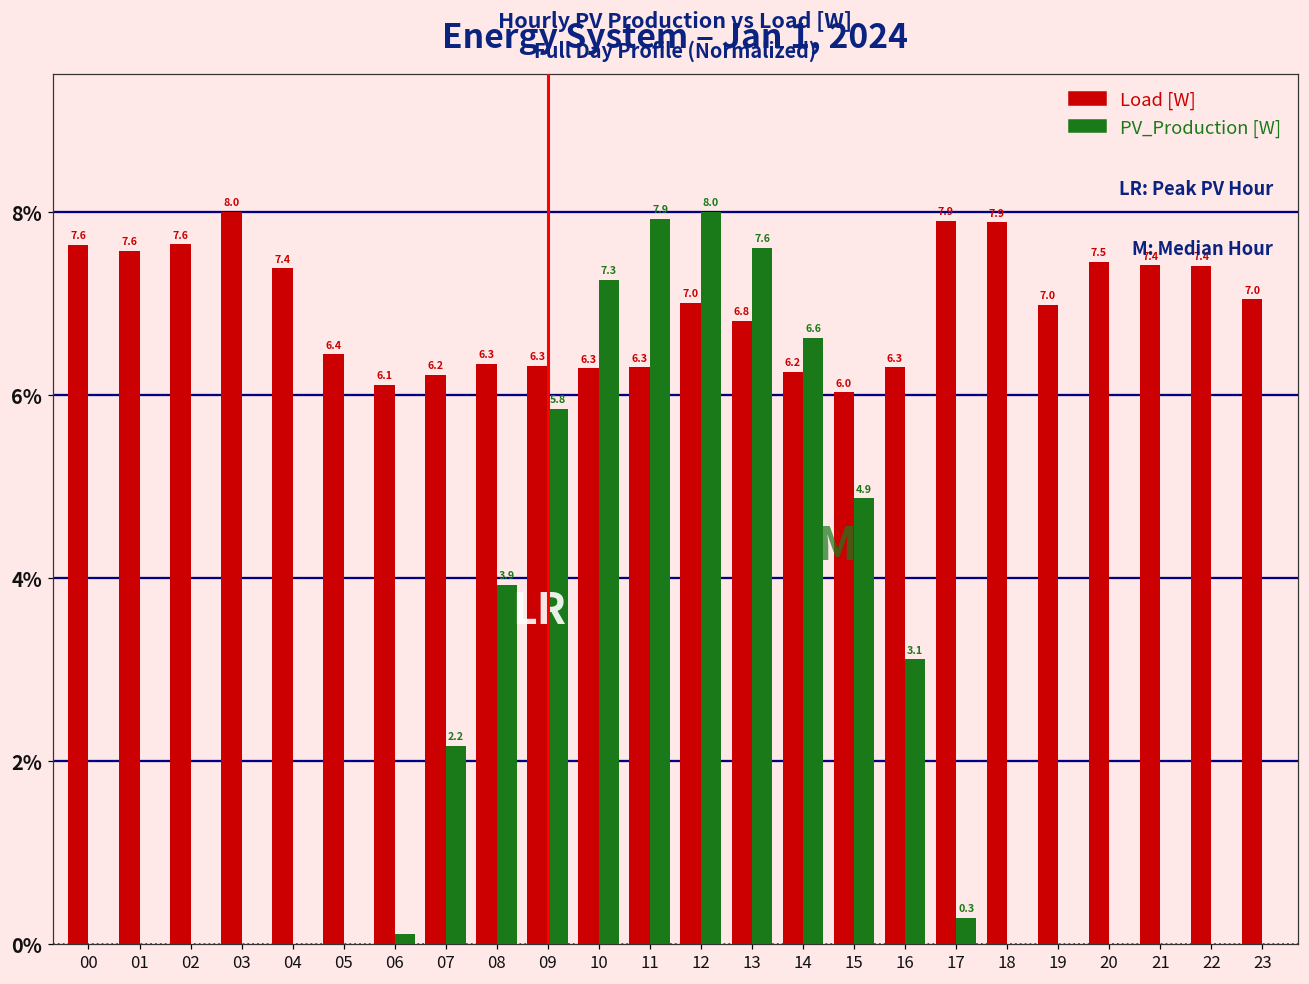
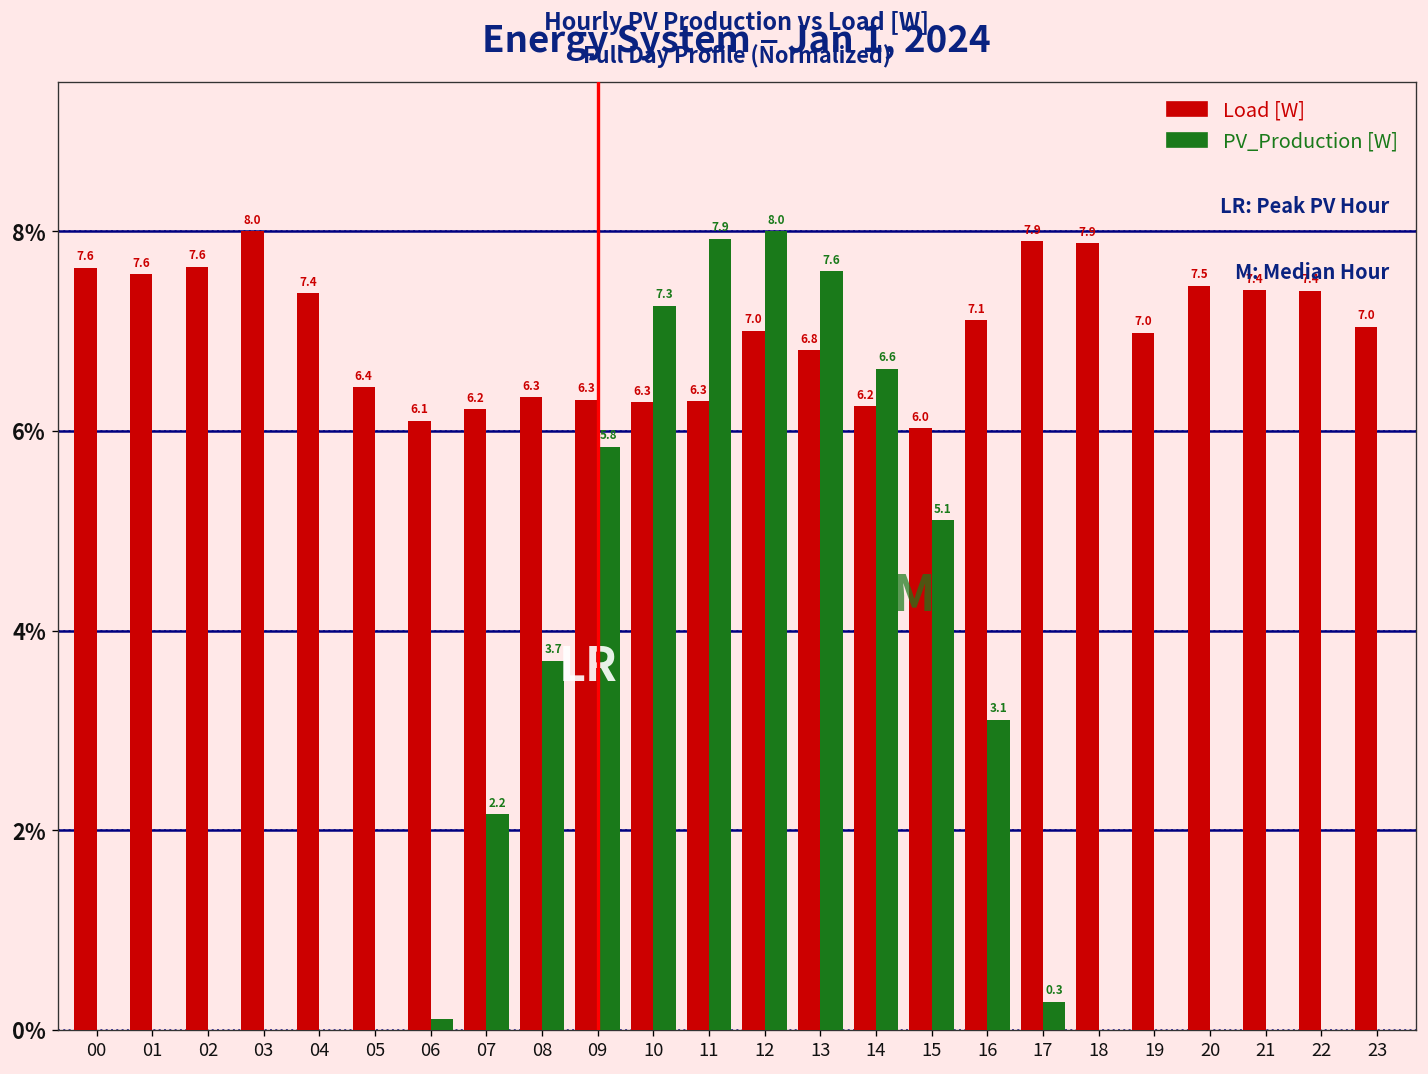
PV_Production [W], 08: 3.9 -> 3.7
PV_Production [W], 15: 4.9 -> 5.1
Load [W], 16: 6.3 -> 7.1
